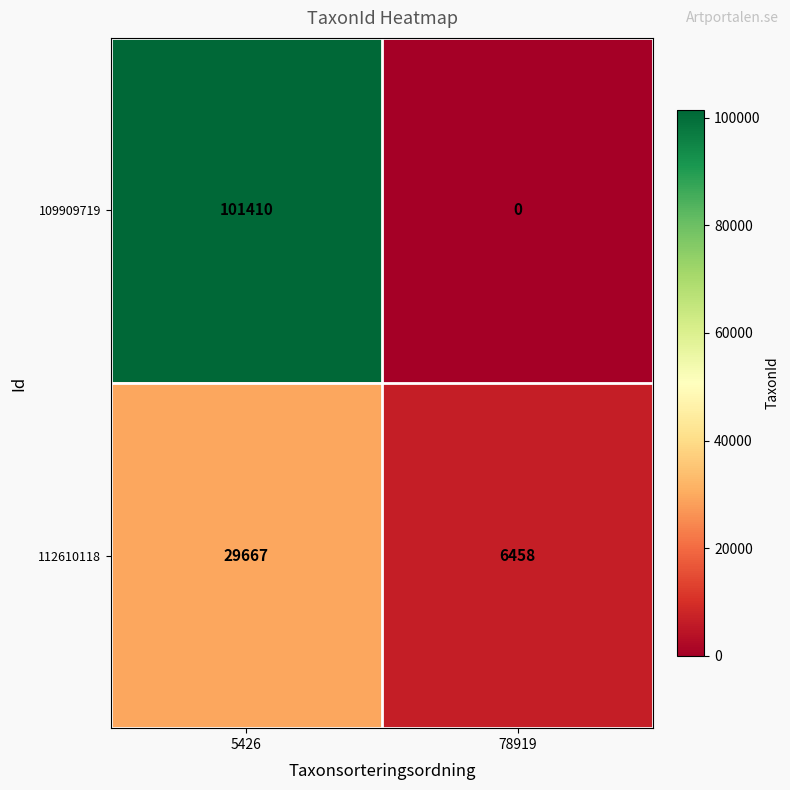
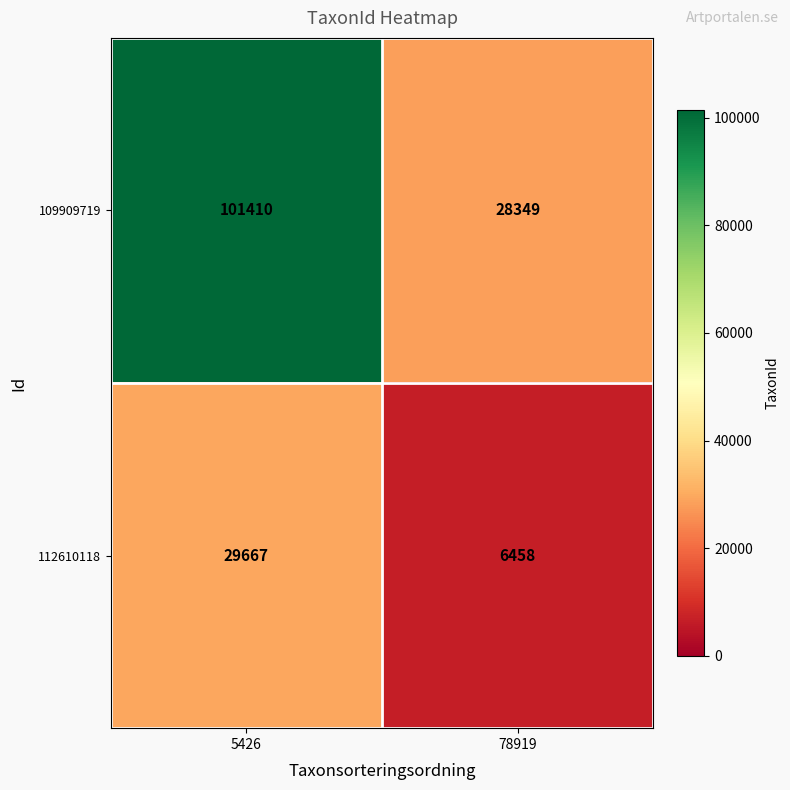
109909719, 78919: 0 -> 28349
